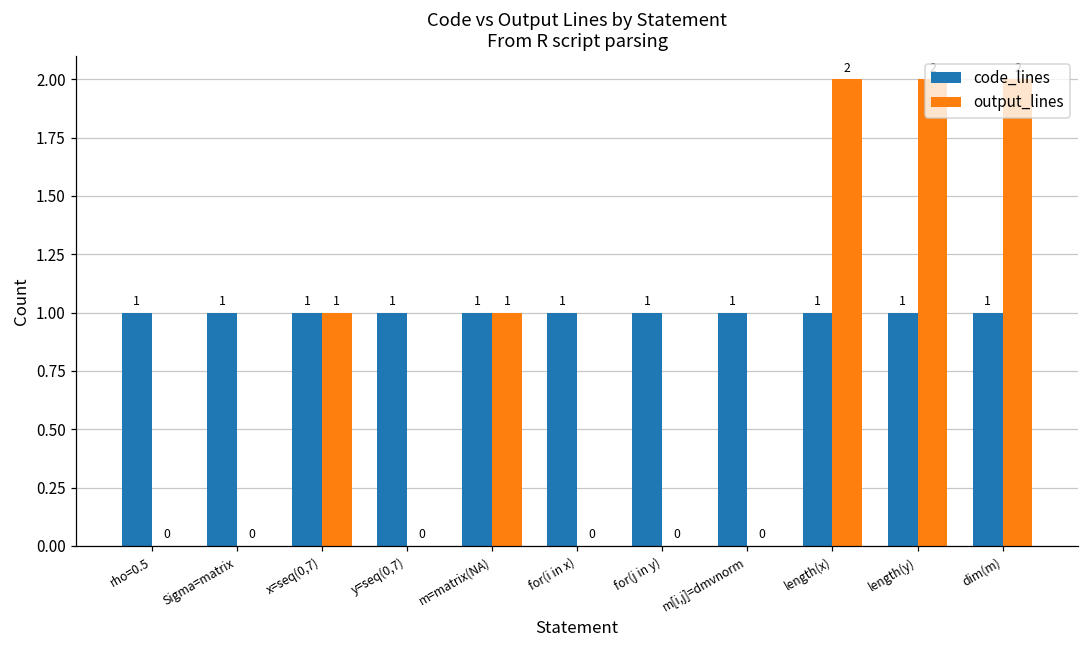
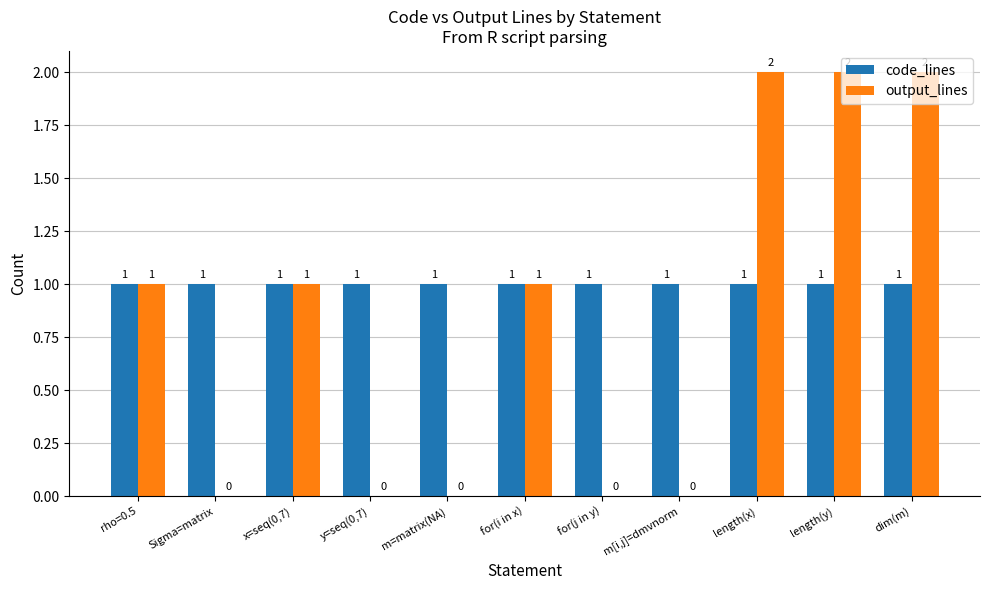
output_lines, rho=0.5: 0 -> 1
output_lines, m=matrix(NA): 1 -> 0
output_lines, for(i in x): 0 -> 1
